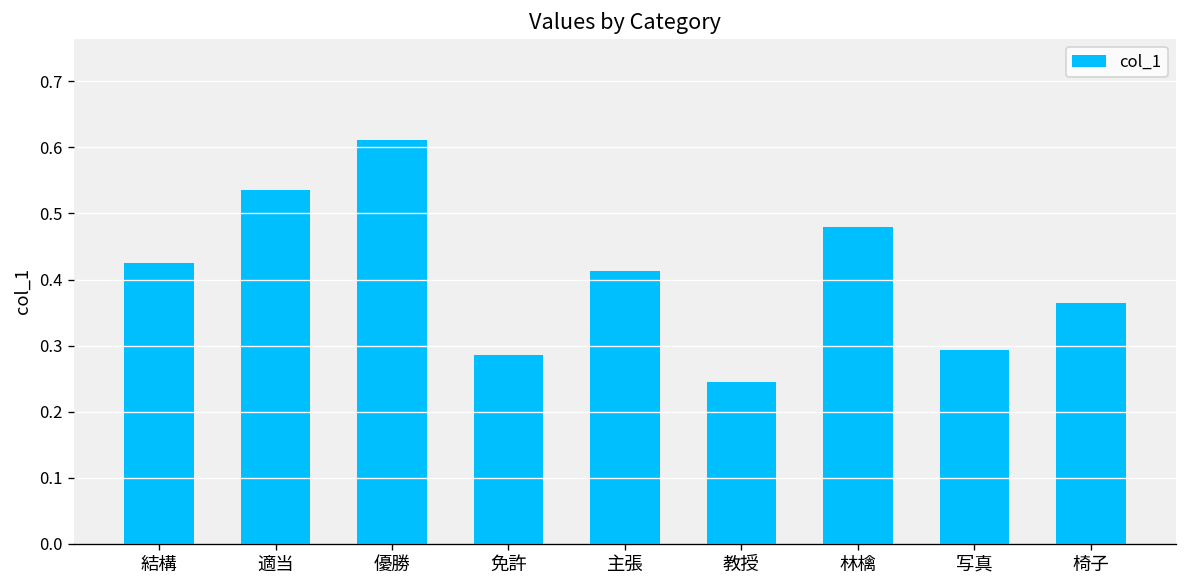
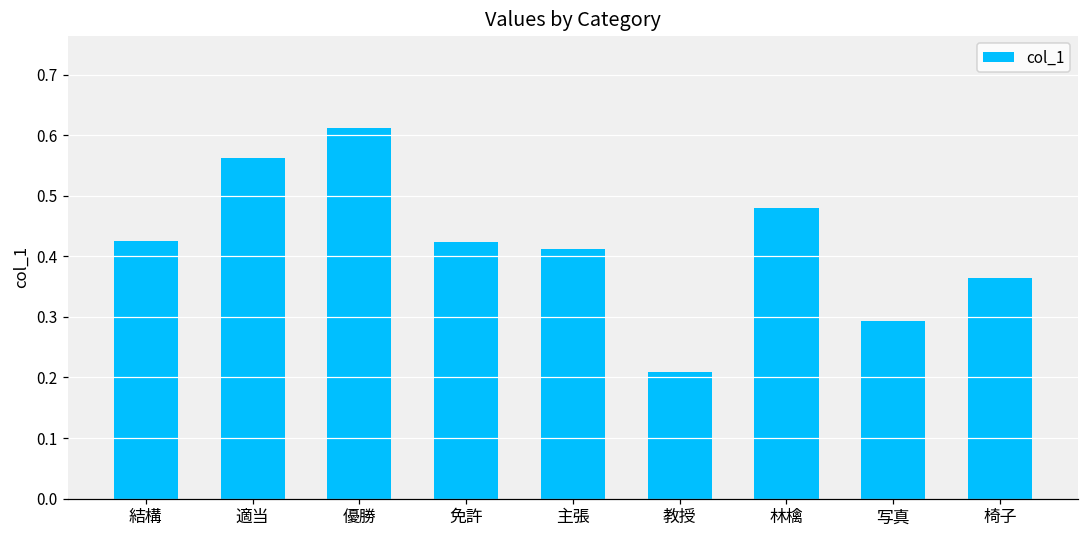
適当: 0.54 -> 0.56
免許: 0.29 -> 0.42
教授: 0.25 -> 0.21
